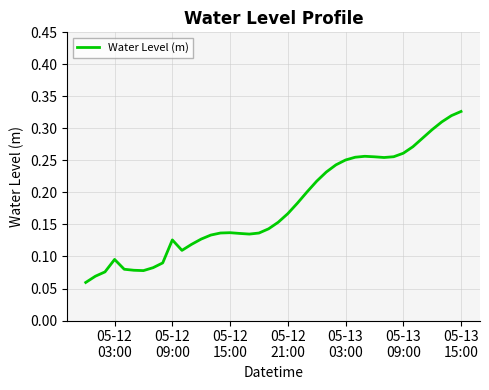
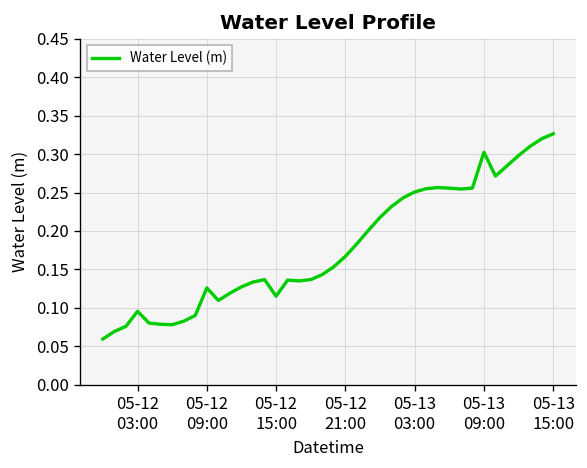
05-12 15:00: 0.14 -> 0.12
05-13 09:00: 0.26 -> 0.30
